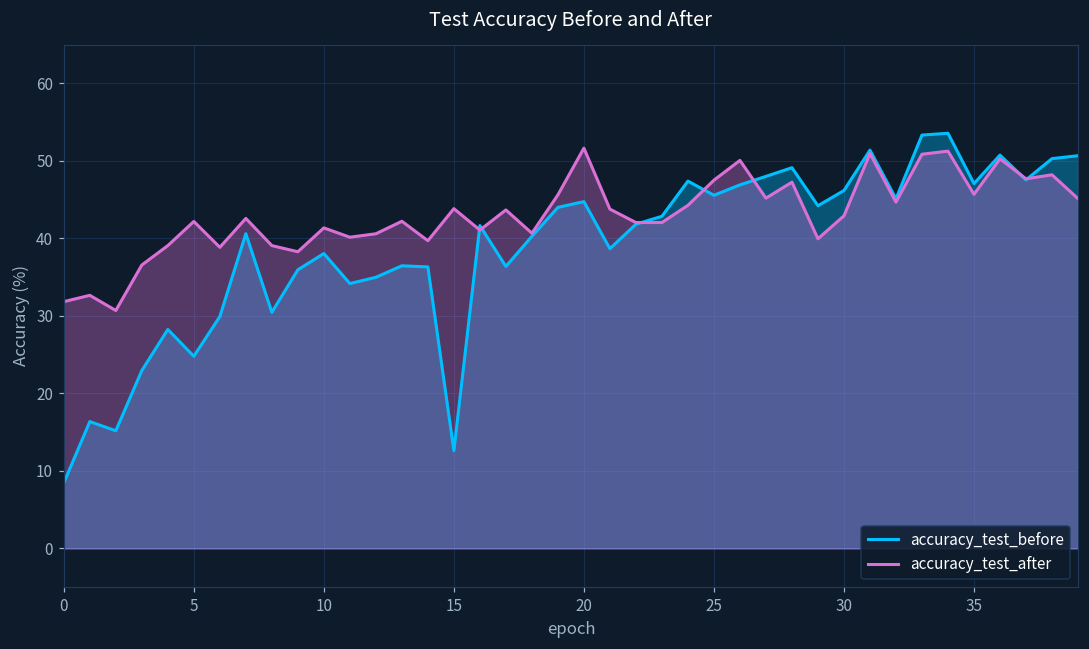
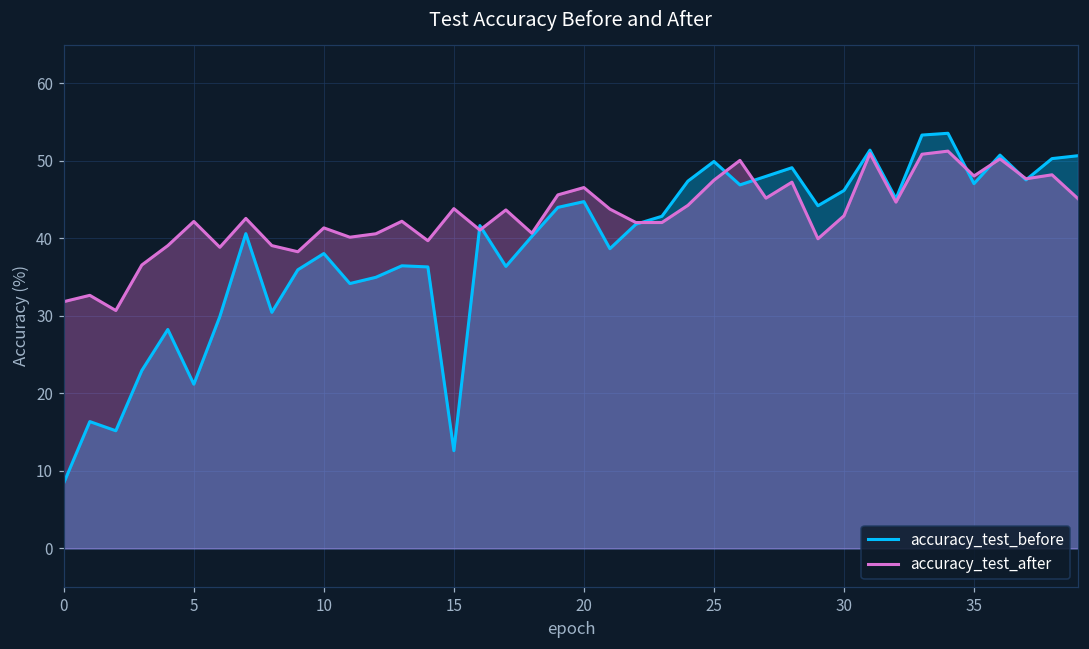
accuracy_test_before, 5: 25 -> 21
accuracy_test_after, 20: 52 -> 47
accuracy_test_before, 25: 46 -> 50
accuracy_test_after, 35: 46 -> 48
